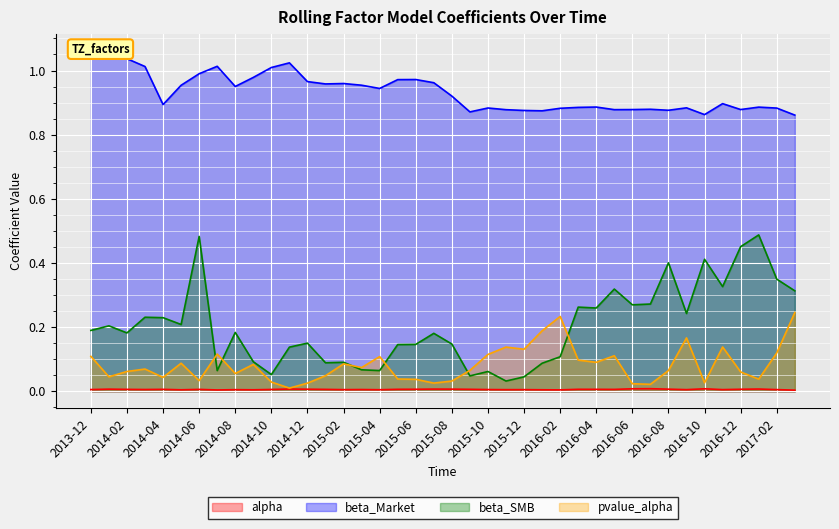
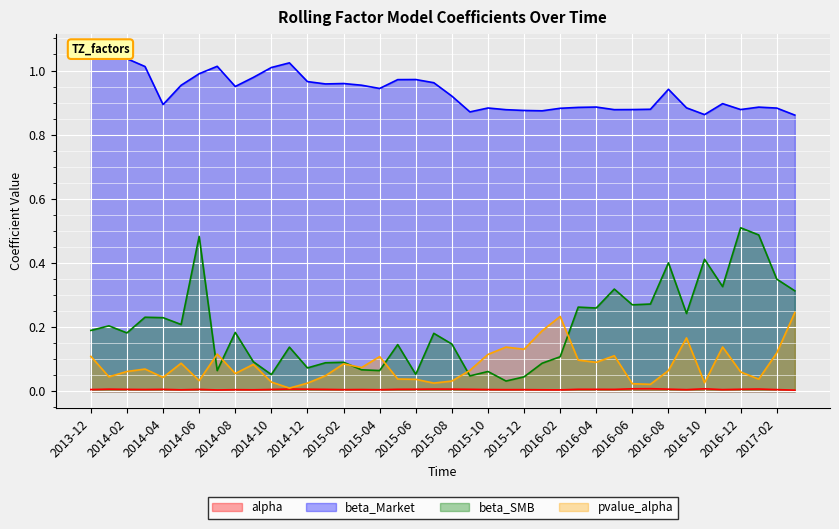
beta_SMB, 2014-12: 0.15 -> 0.07
beta_SMB, 2015-06: 0.15 -> 0.05
beta_Market, 2016-08: 0.88 -> 0.94
beta_SMB, 2016-12: 0.45 -> 0.51
